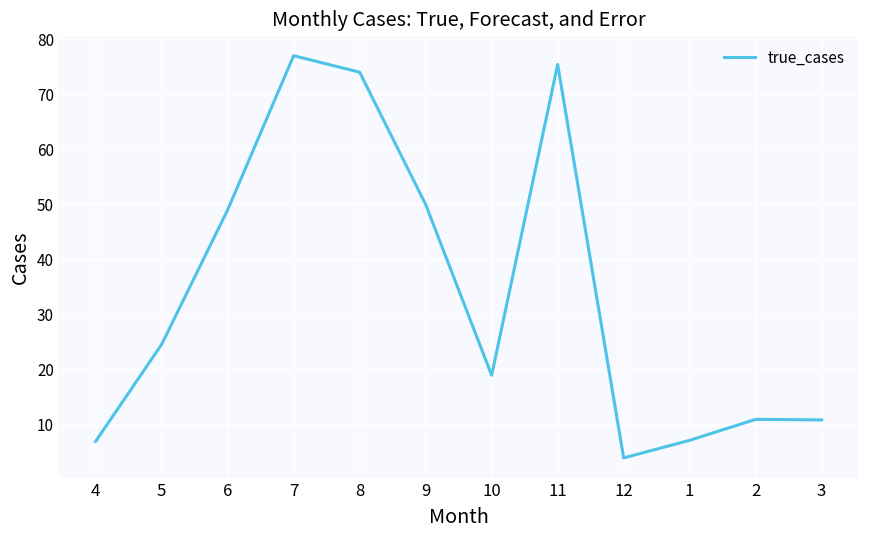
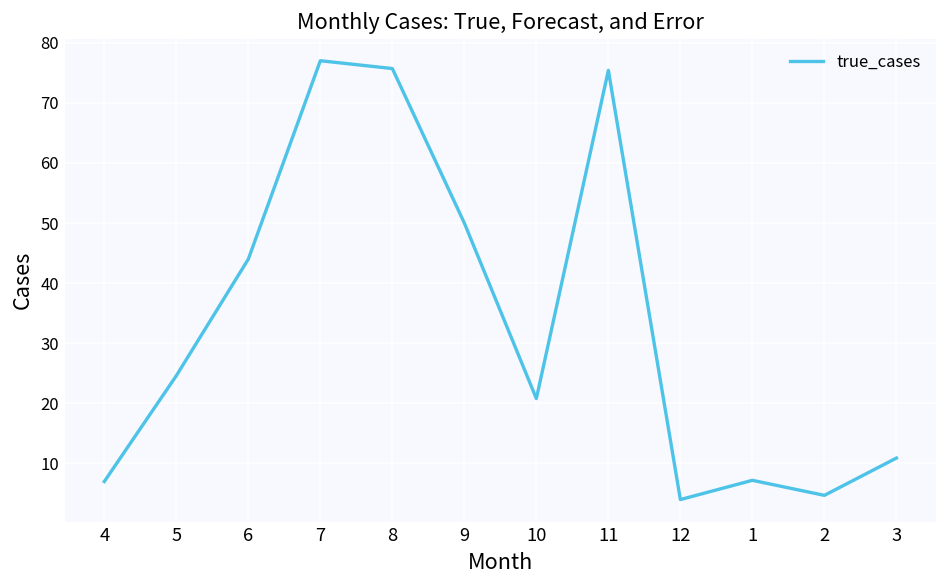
6: 49 -> 44
8: 74 -> 76
10: 19 -> 21
2: 11 -> 5
